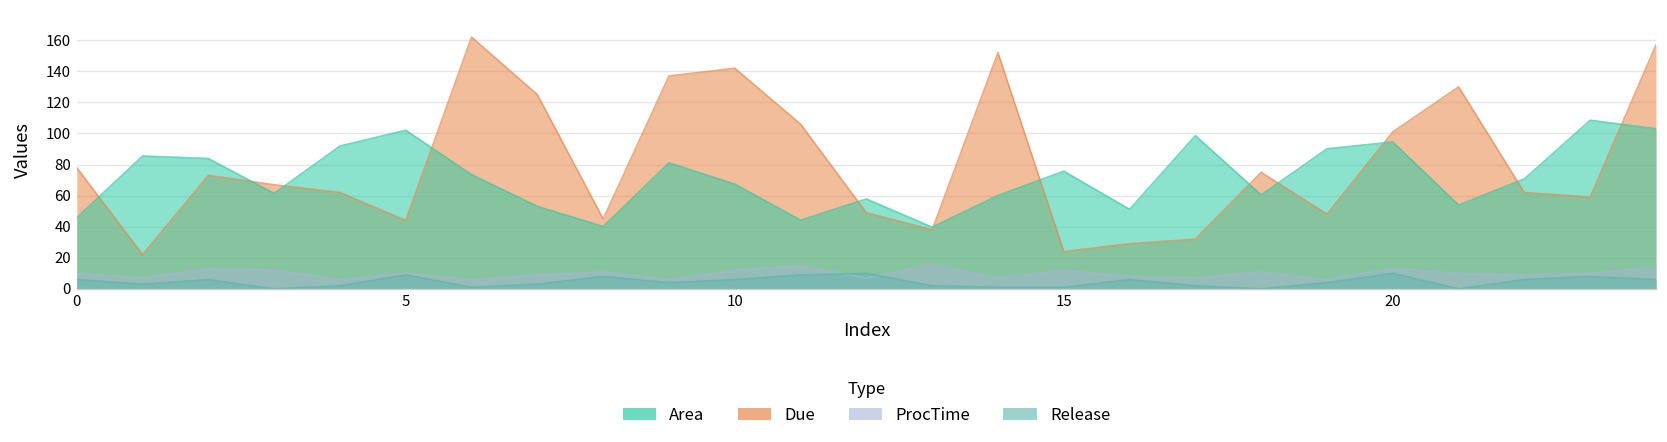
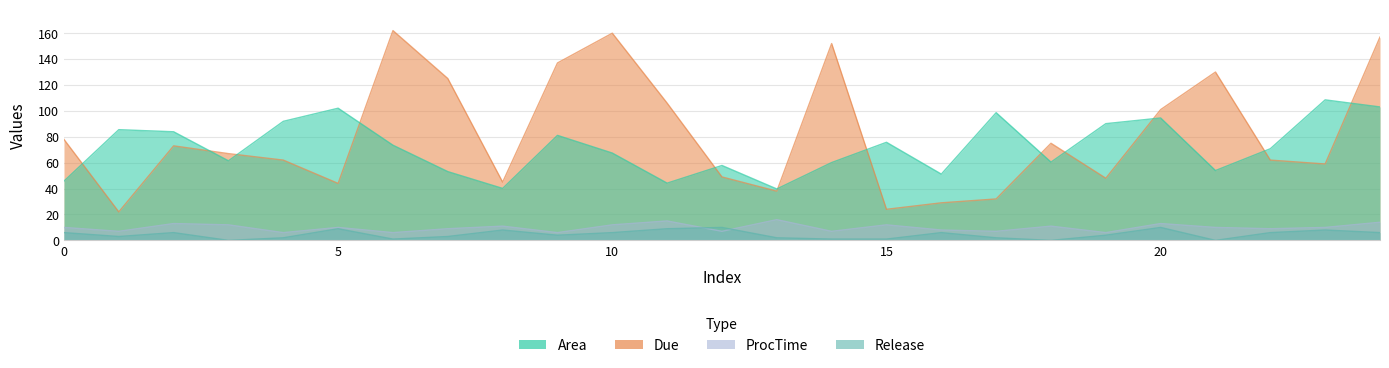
Due, 10: 142 -> 160
